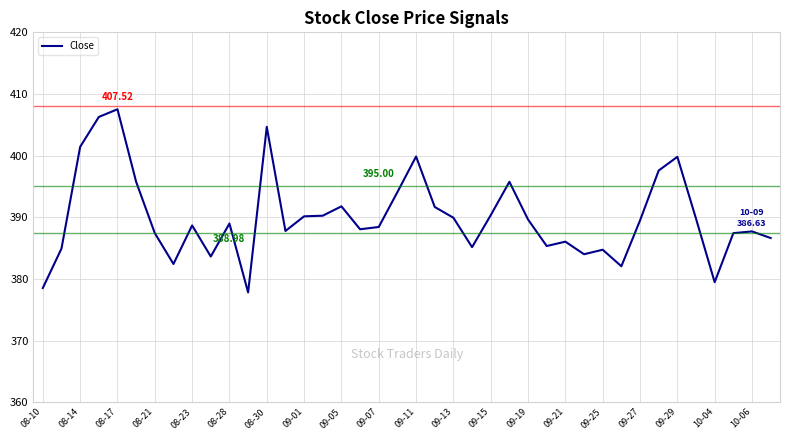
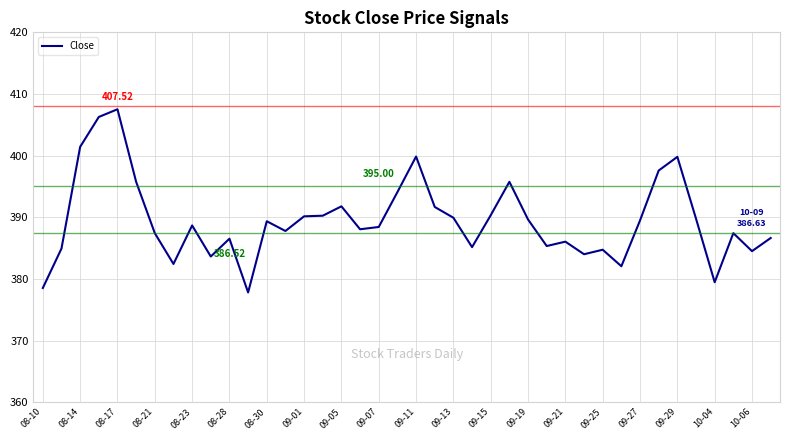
08-28: 388.98 -> 386.52
08-30: 405 -> 389
10-06: 388 -> 385
